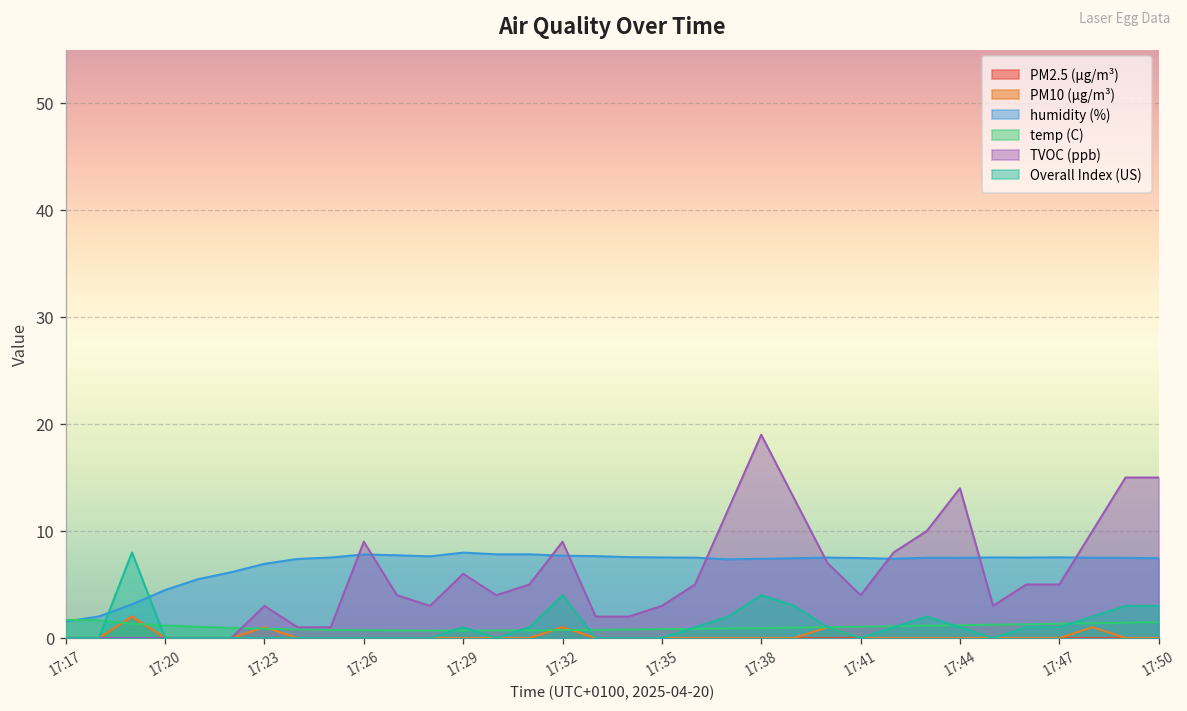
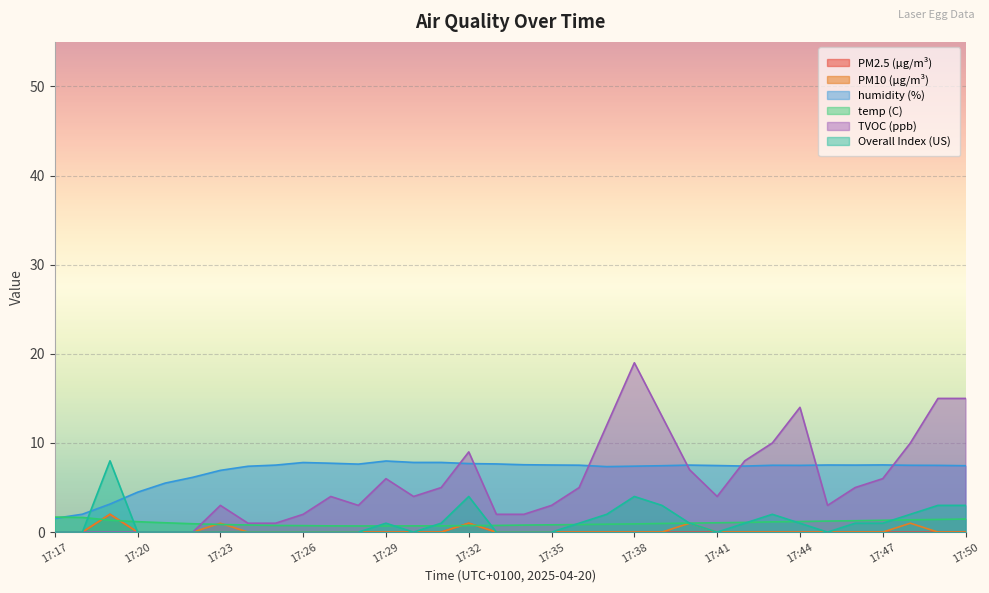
TVOC (ppb), 17:26: 9 -> 2
TVOC (ppb), 17:47: 5 -> 6
